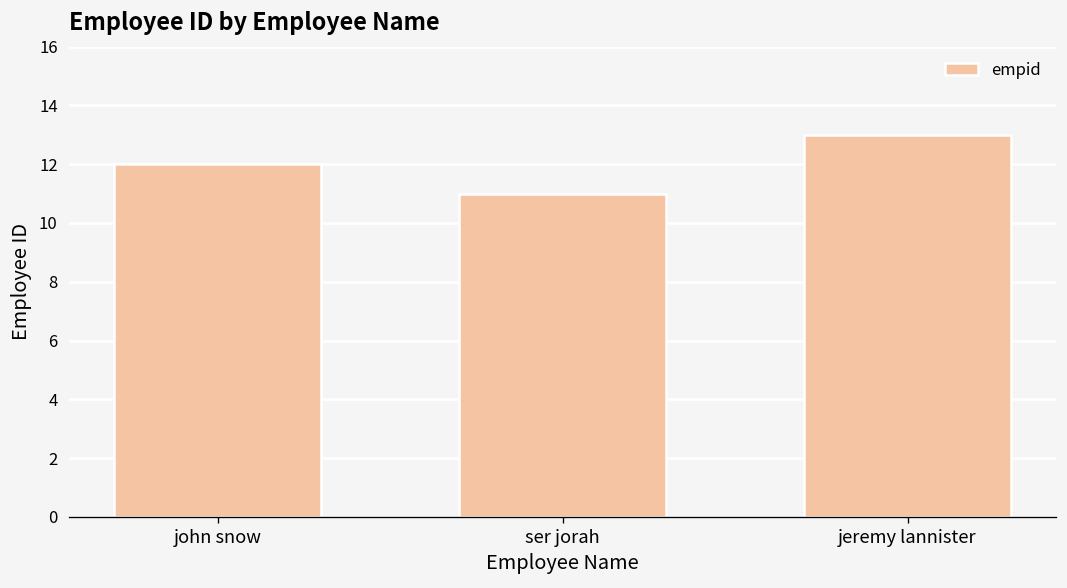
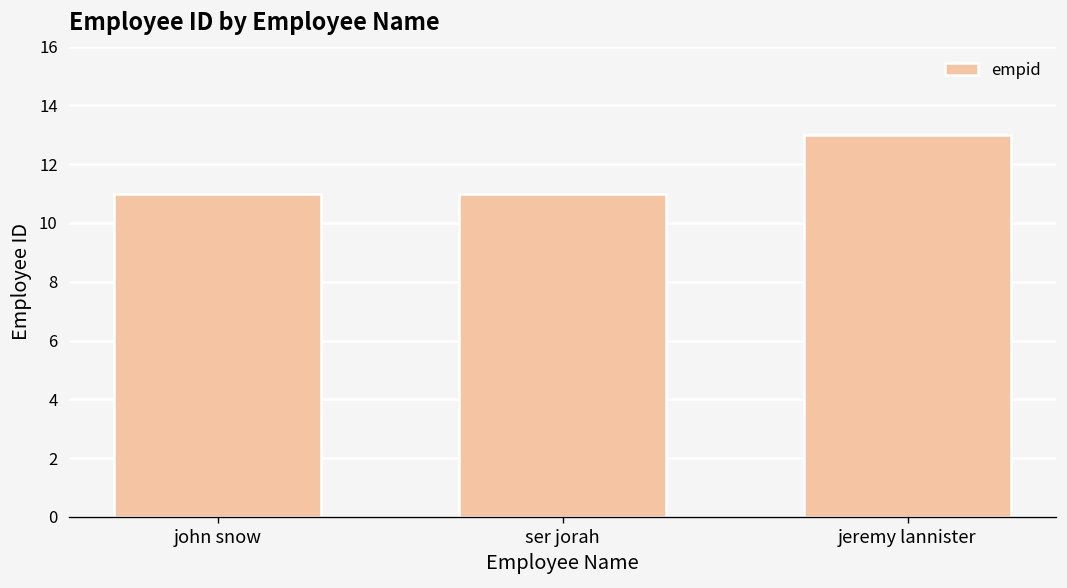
john snow: 12 -> 11
